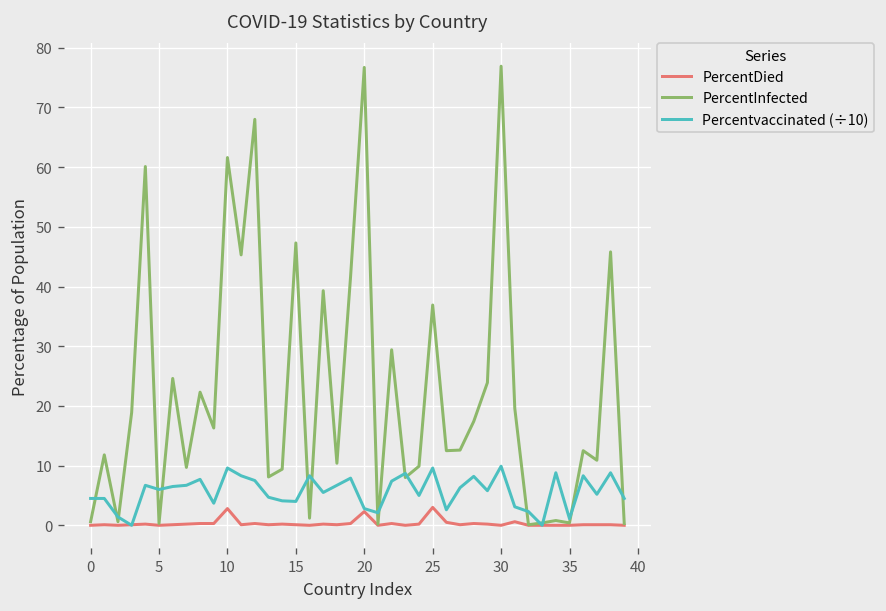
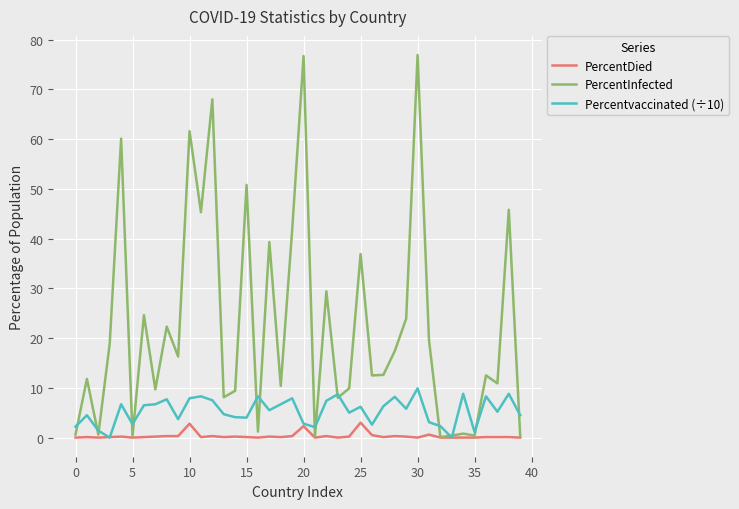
Percentvaccinated (÷10), 0: 5 -> 2
Percentvaccinated (÷10), 5: 6 -> 3
Percentvaccinated (÷10), 10: 10 -> 8
PercentInfected, 15: 47 -> 51
Percentvaccinated (÷10), 25: 10 -> 6
